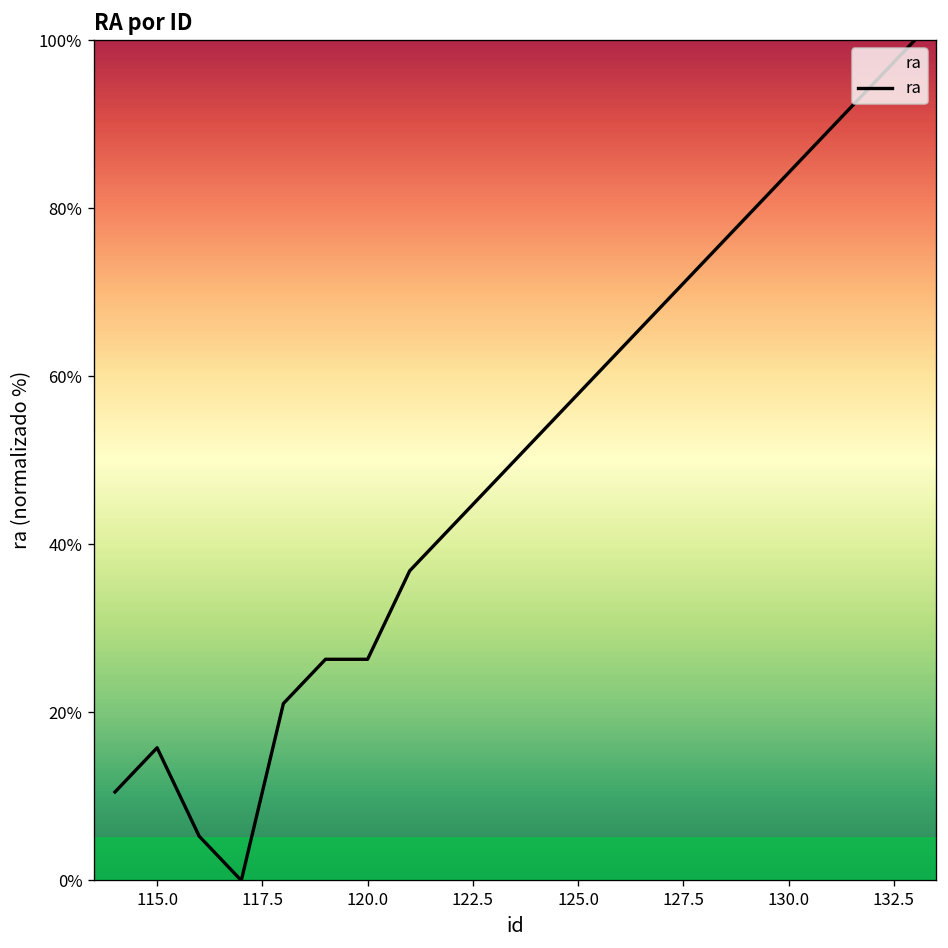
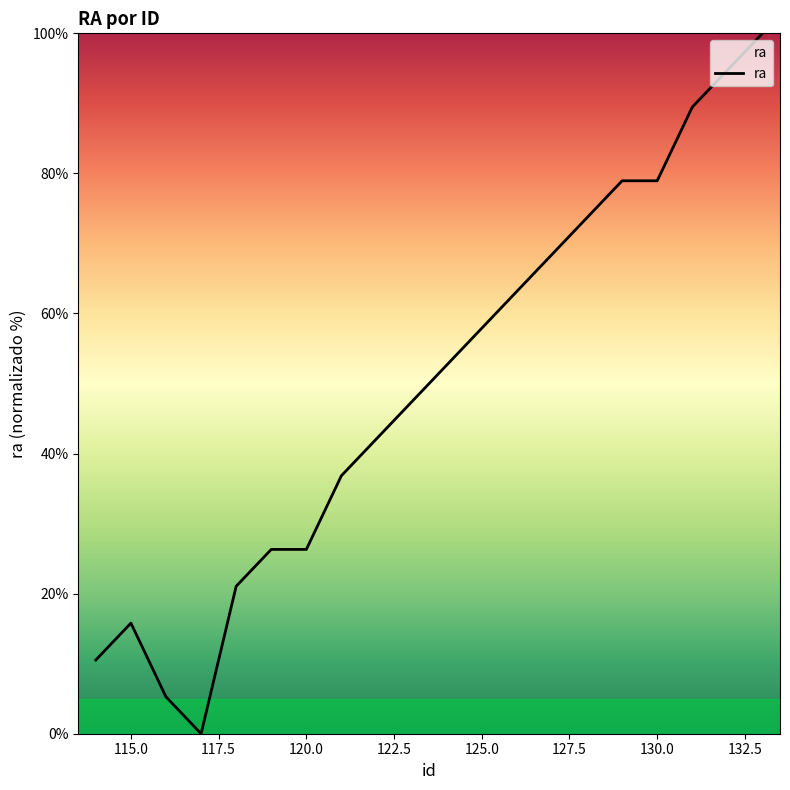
130.0: 84% -> 79%
